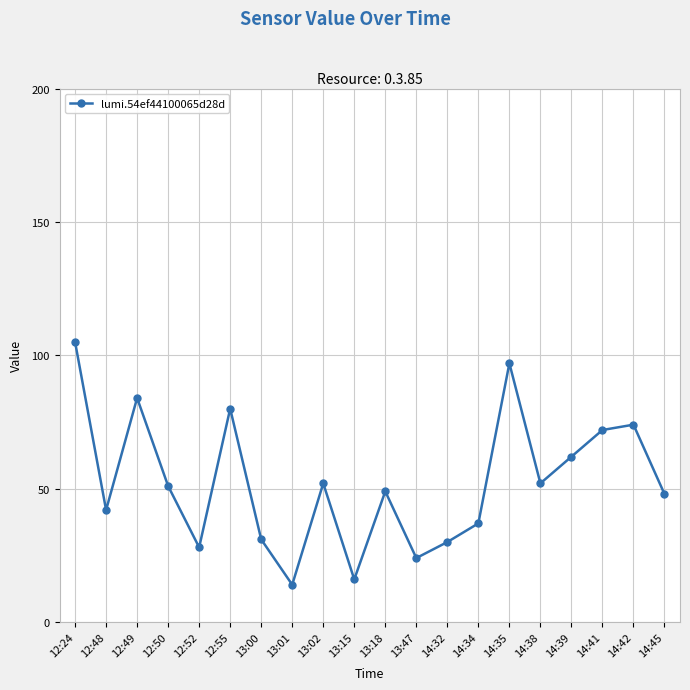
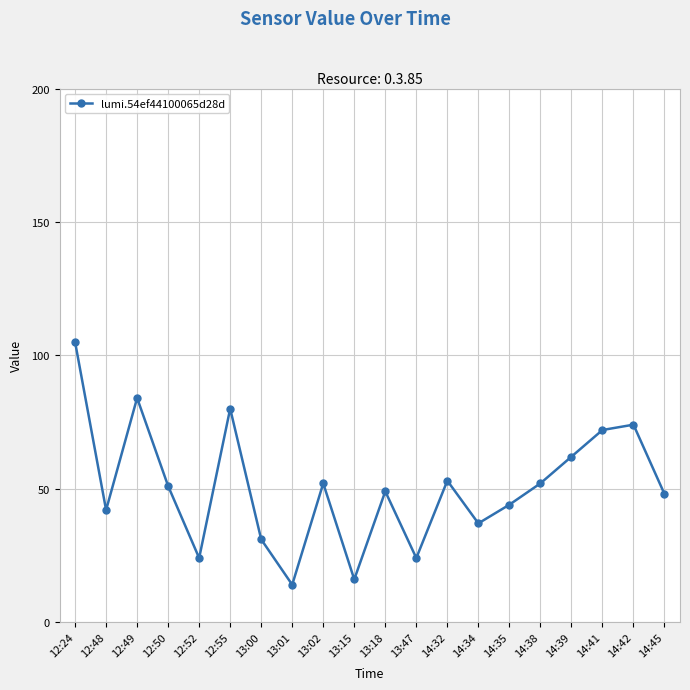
12:52: 28 -> 24
14:32: 30 -> 53
14:35: 97 -> 44
